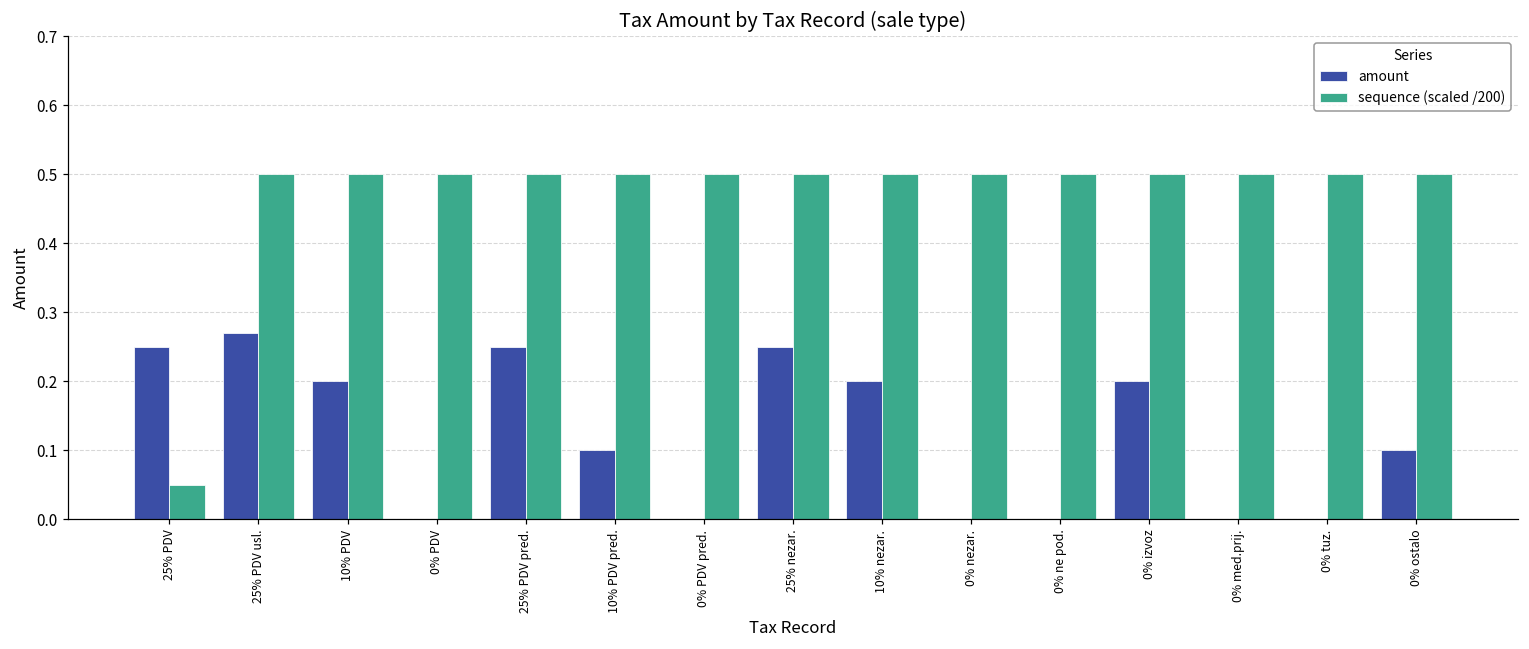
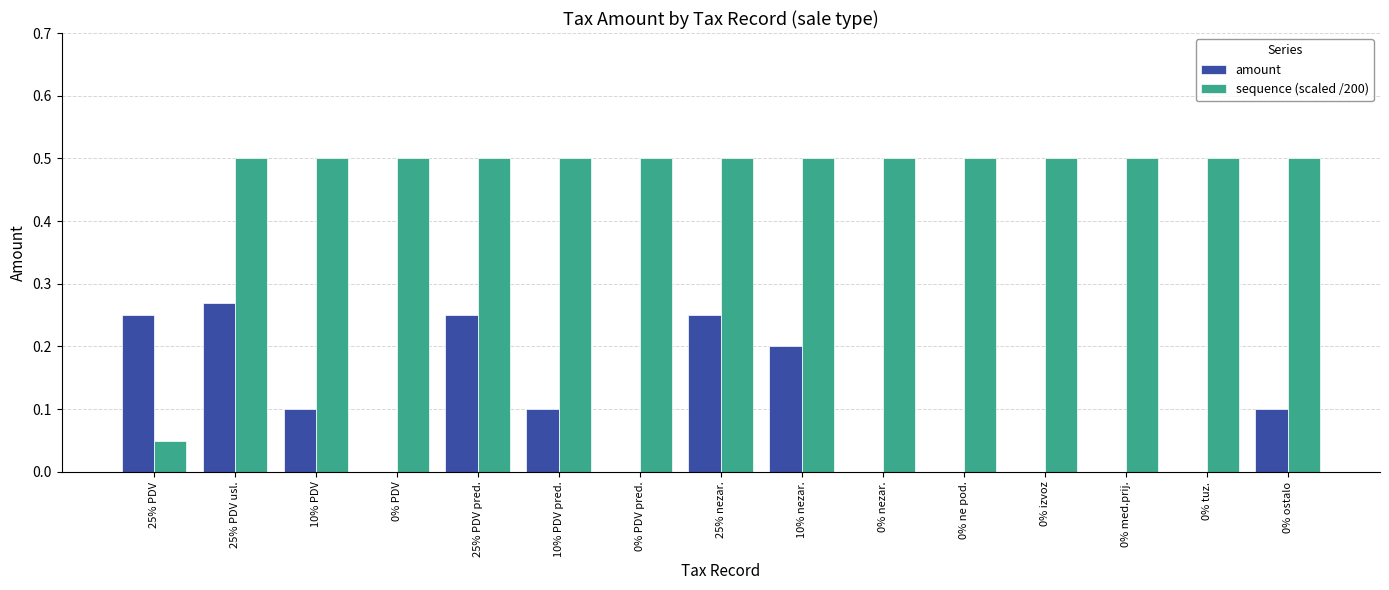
amount, 10% PDV: 0.2 -> 0.1
amount, 0% izvoz: 0.2 -> 0.0
